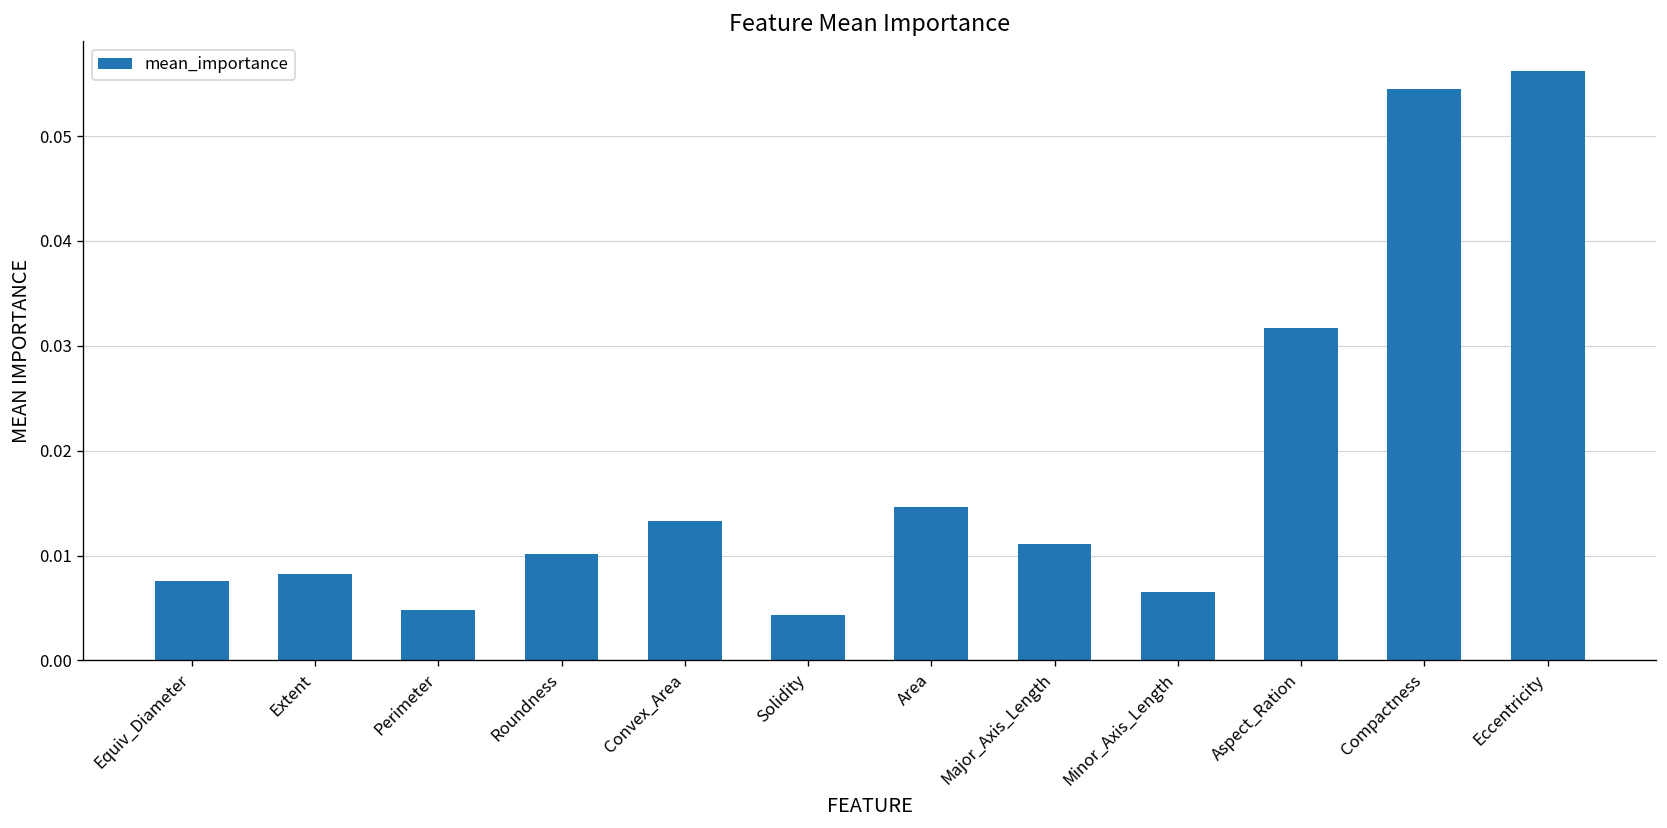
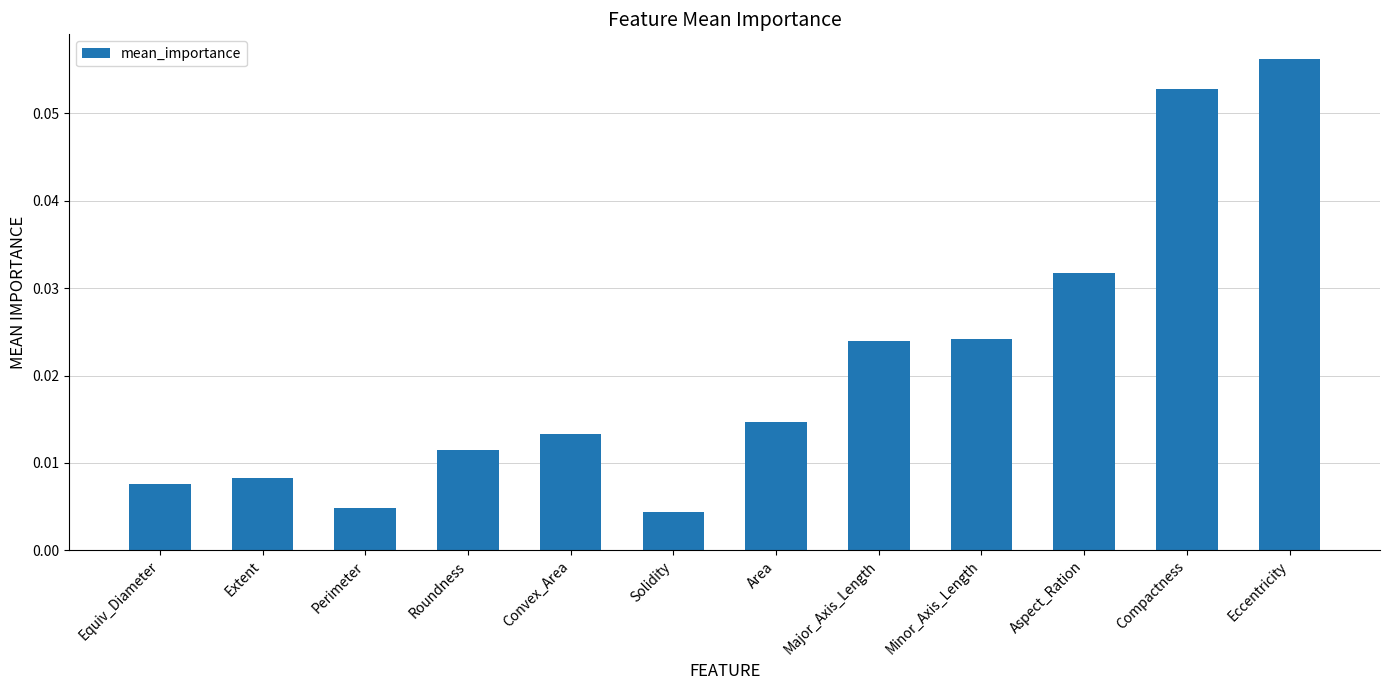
Roundness: 0.010 -> 0.012
Major_Axis_Length: 0.011 -> 0.024
Minor_Axis_Length: 0.006 -> 0.024
Compactness: 0.055 -> 0.053
